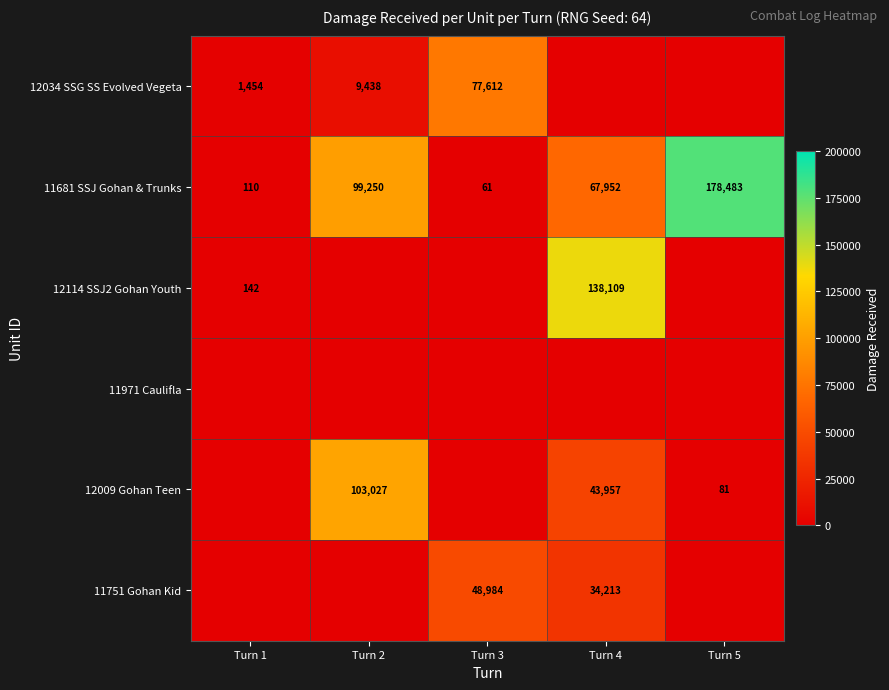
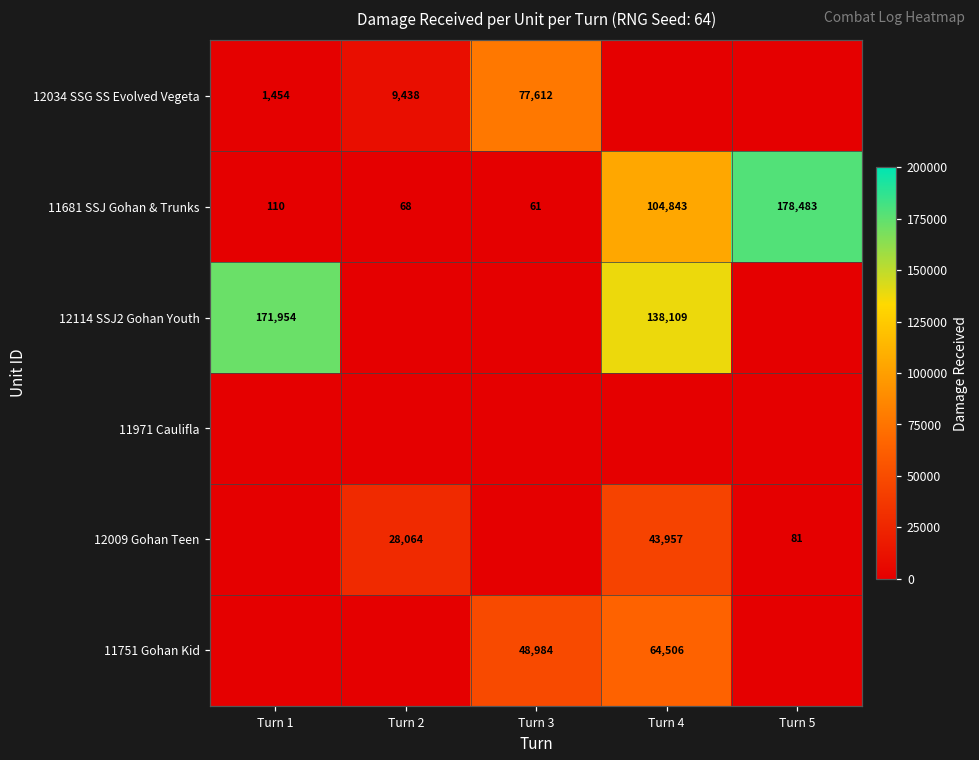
11681 SSJ Gohan & Trunks, Turn 2: 99,250 -> 68
11681 SSJ Gohan & Trunks, Turn 4: 67,952 -> 104,843
12114 SSJ2 Gohan Youth, Turn 1: 142 -> 171,954
12009 Gohan Teen, Turn 2: 103,027 -> 28,064
11751 Gohan Kid, Turn 4: 34,213 -> 64,506
